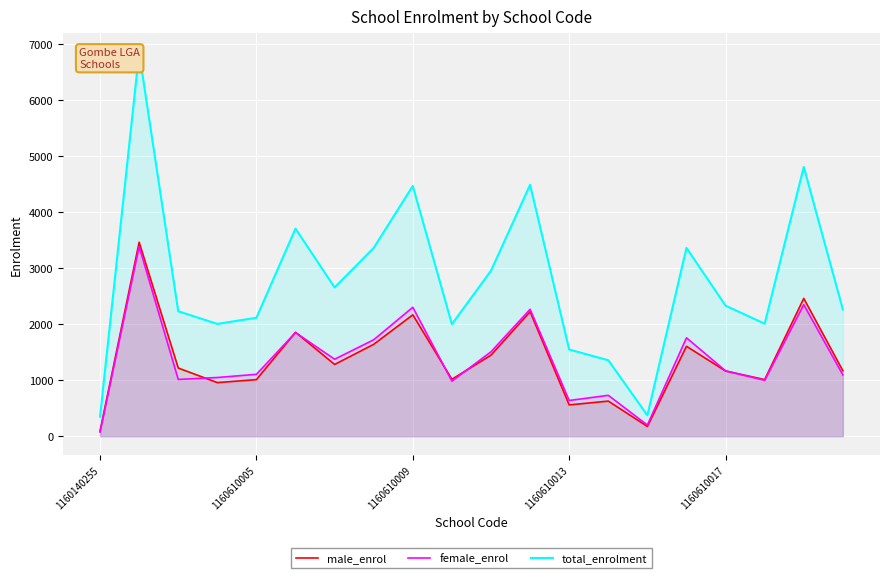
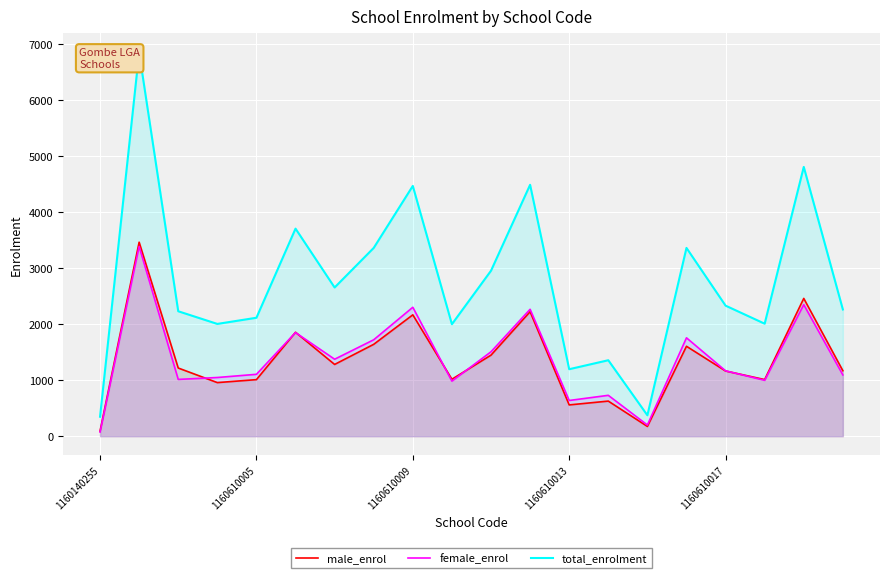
total_enrolment, 1160610013: 1500 -> 1200
